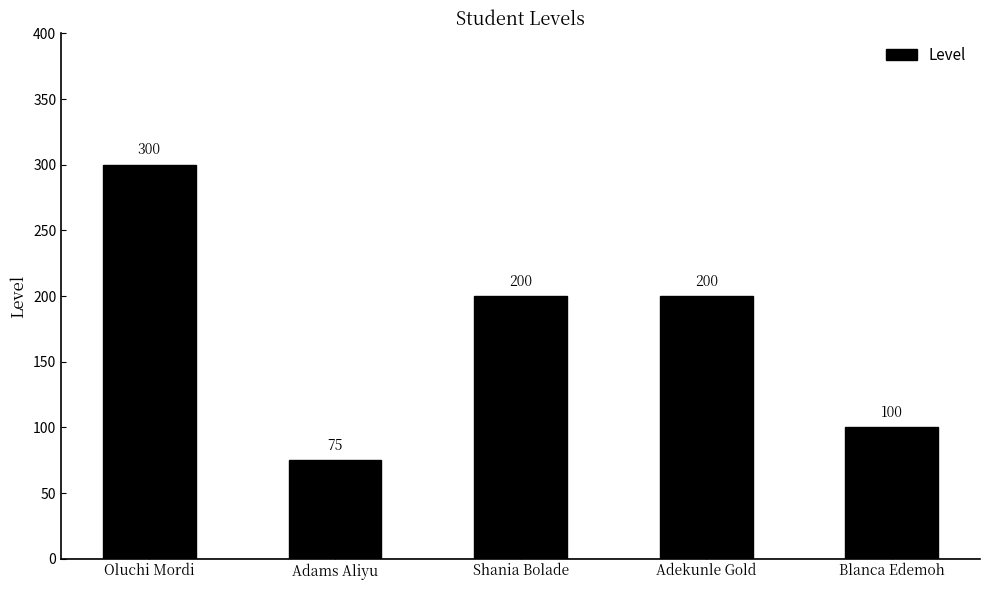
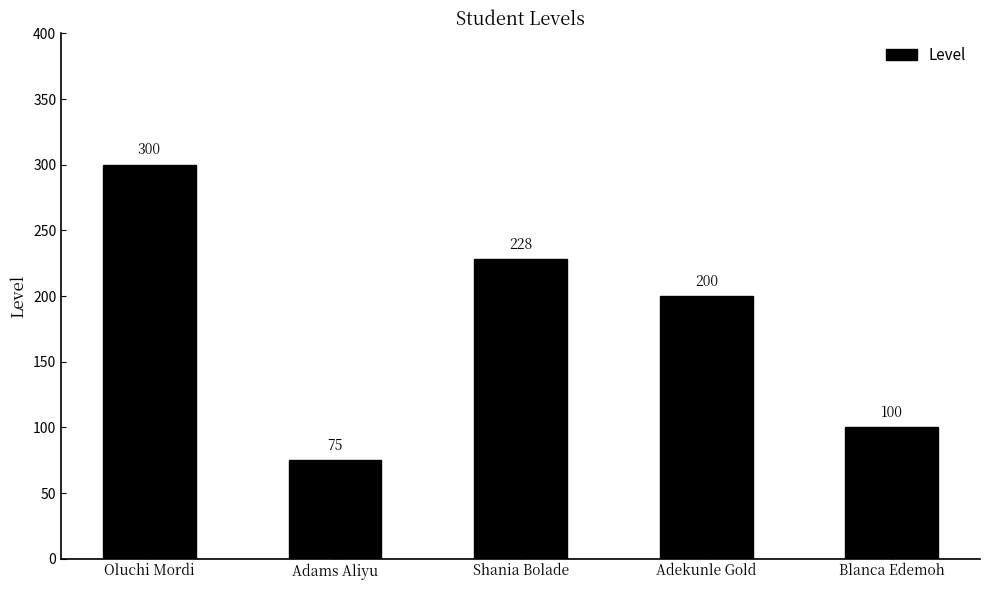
Shania Bolade: 200 -> 228
